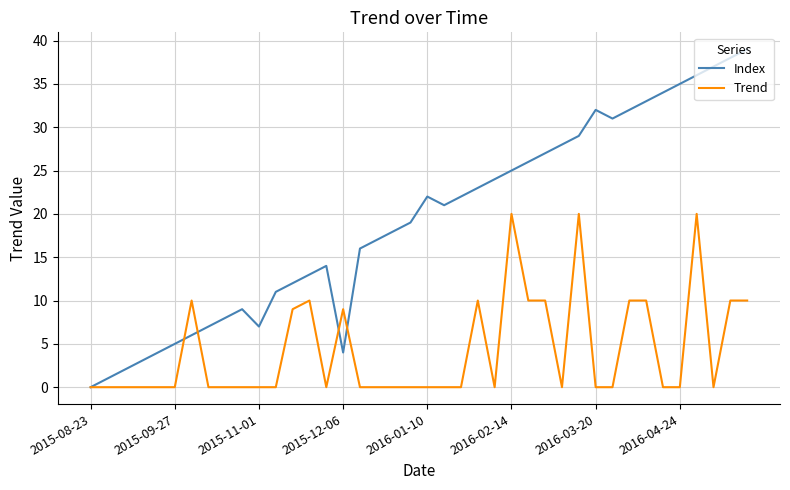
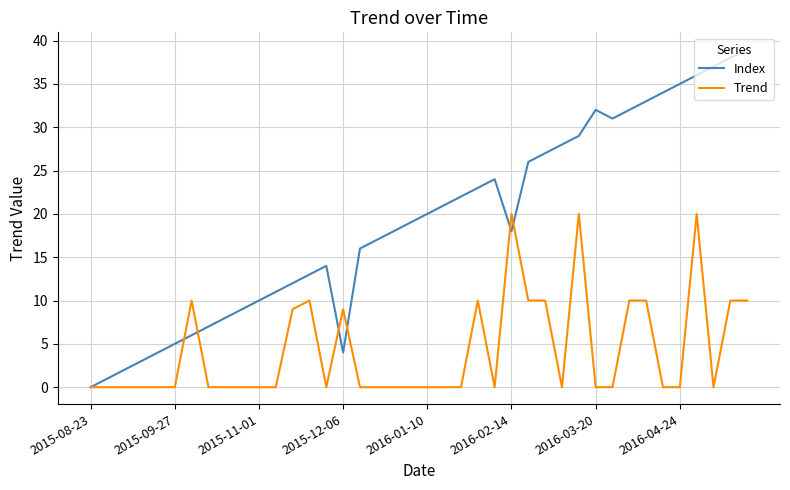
Index, 2015-11-01: 7 -> 10
Index, 2016-01-10: 22 -> 20
Index, 2016-02-14: 25 -> 18
